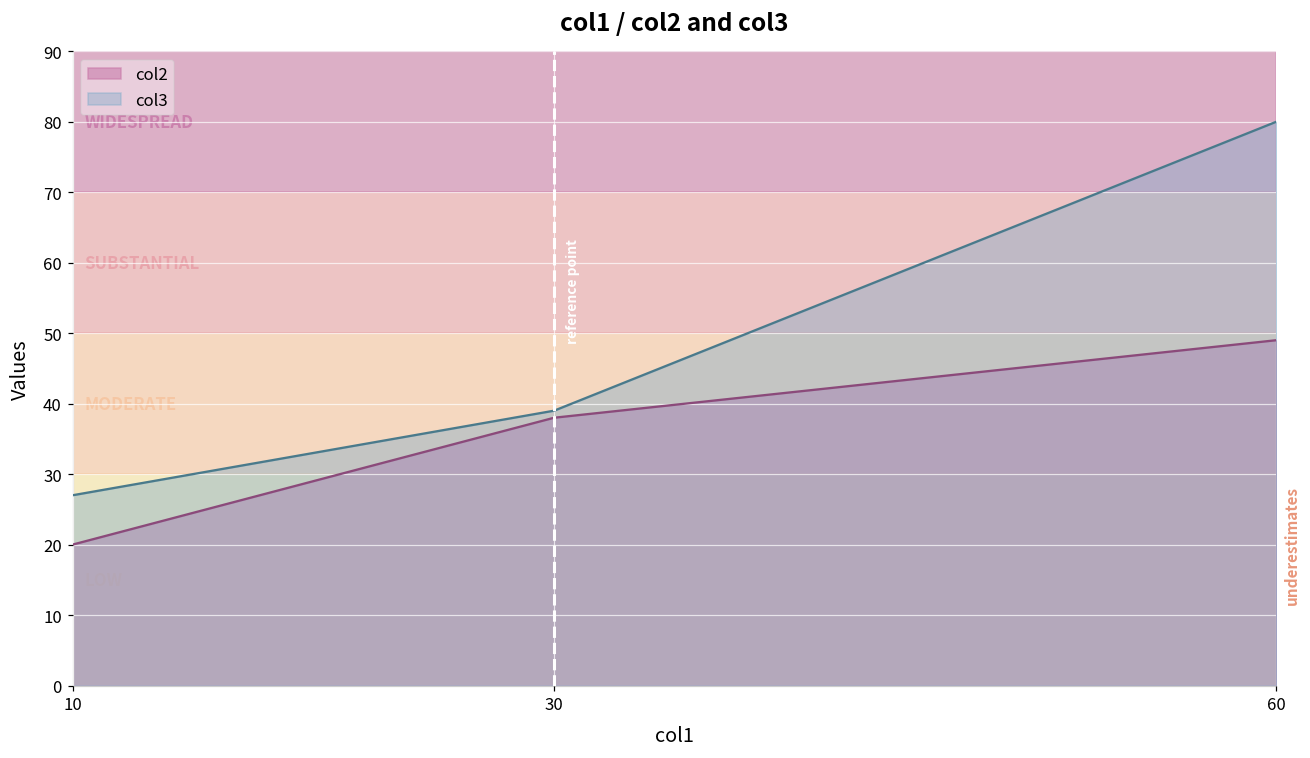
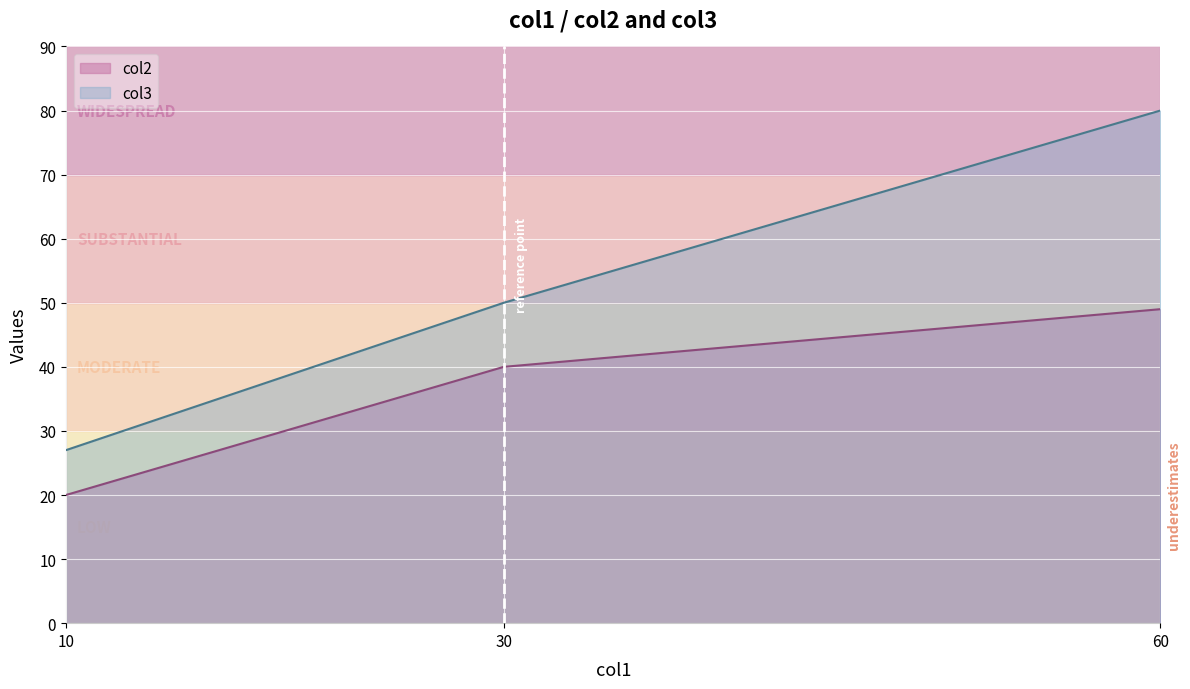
col2, 30: 38 -> 40
col3, 30: 39 -> 50
